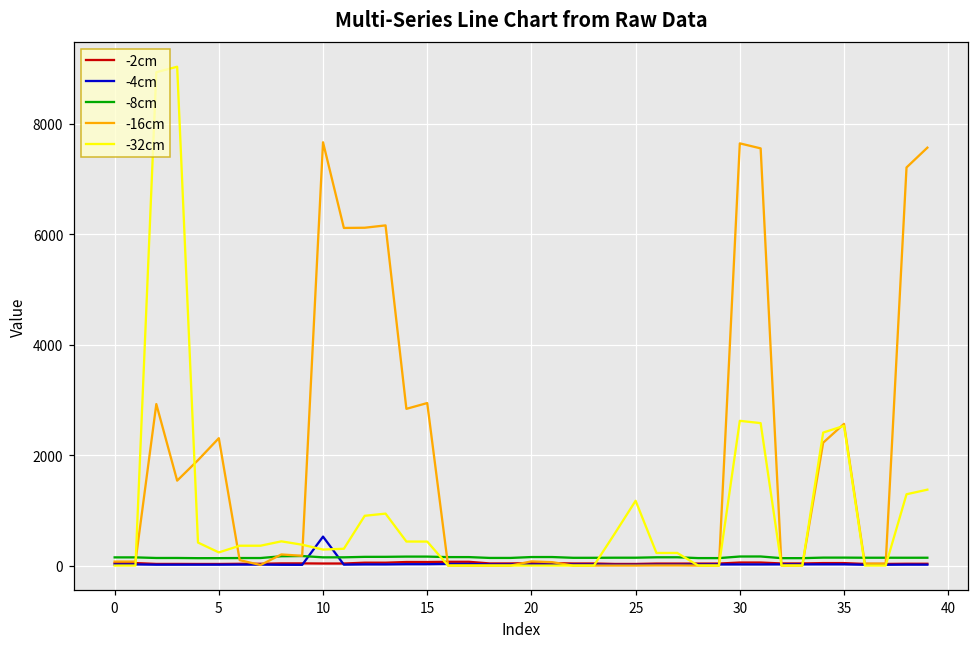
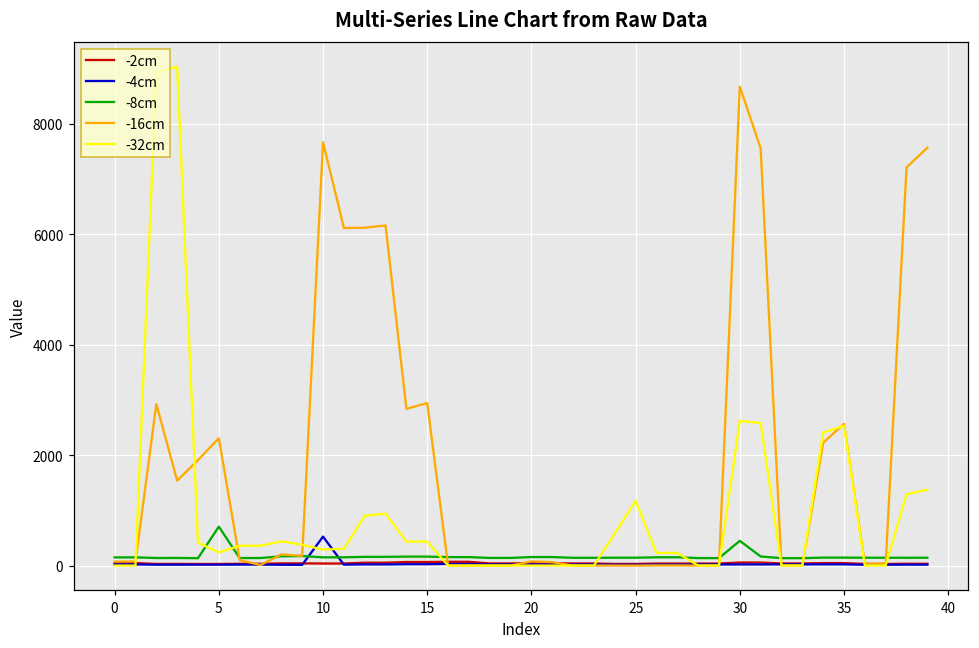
-8cm, 5: 100 -> 700
-8cm, 30: 200 -> 400
-16cm, 30: 7600 -> 8700
